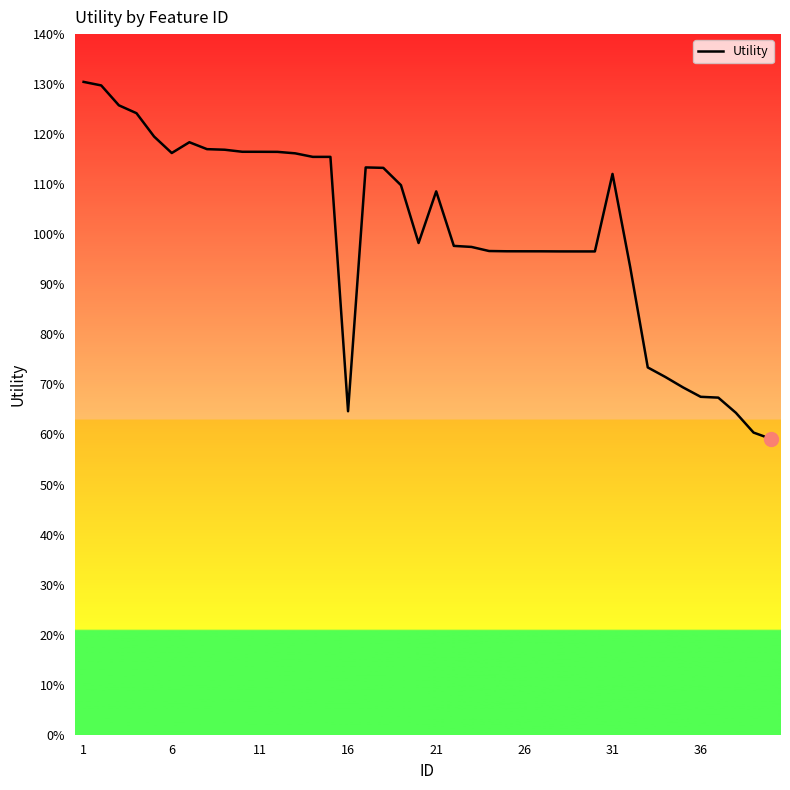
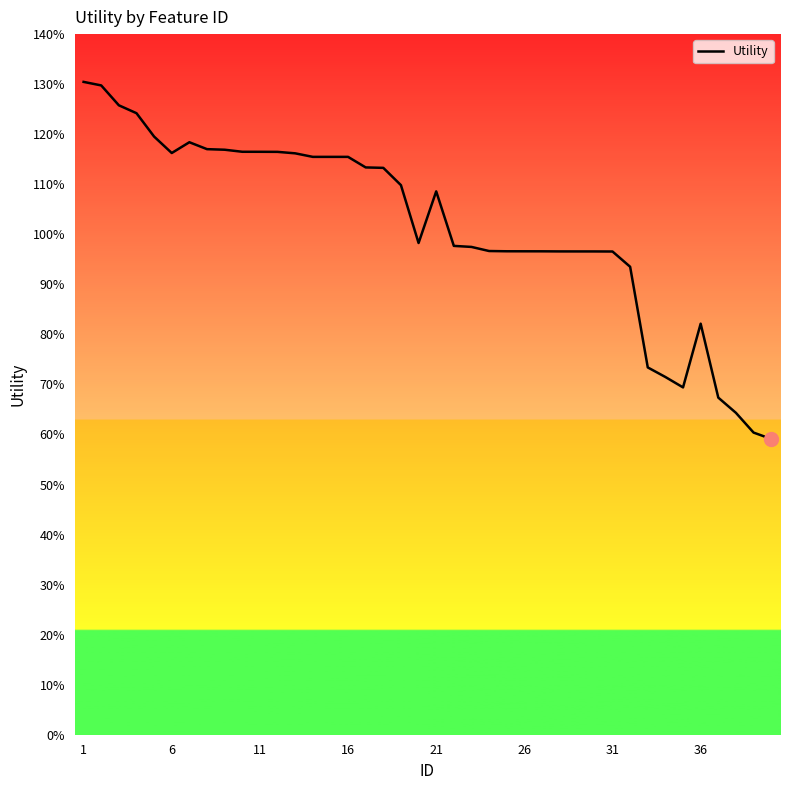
Utility, 16: 65% -> 115%
Utility, 31: 112% -> 97%
Utility, 36: 68% -> 82%
